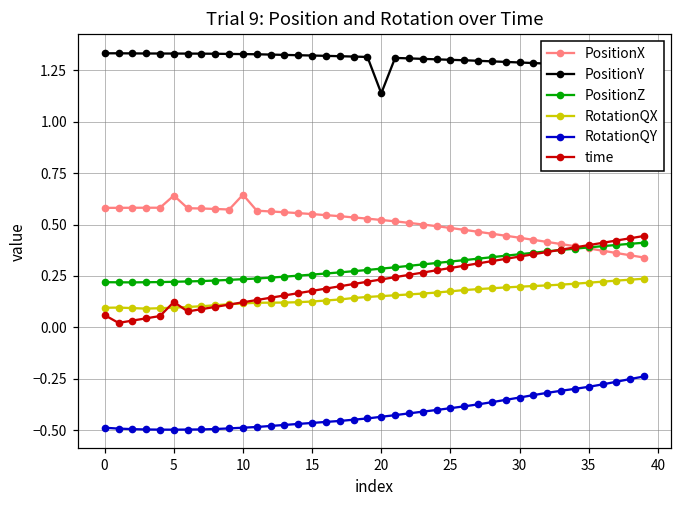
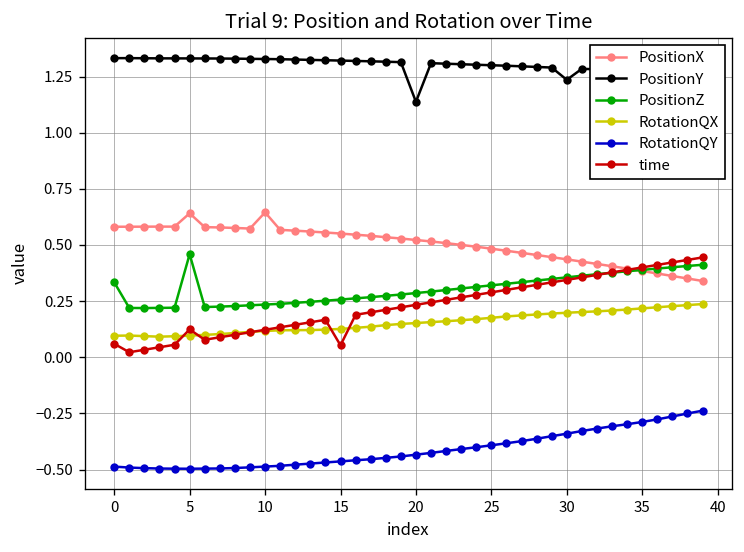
PositionZ, 0: 0.22 -> 0.33
PositionZ, 5: 0.22 -> 0.46
time, 15: 0.18 -> 0.05
PositionY, 30: 1.29 -> 1.24
